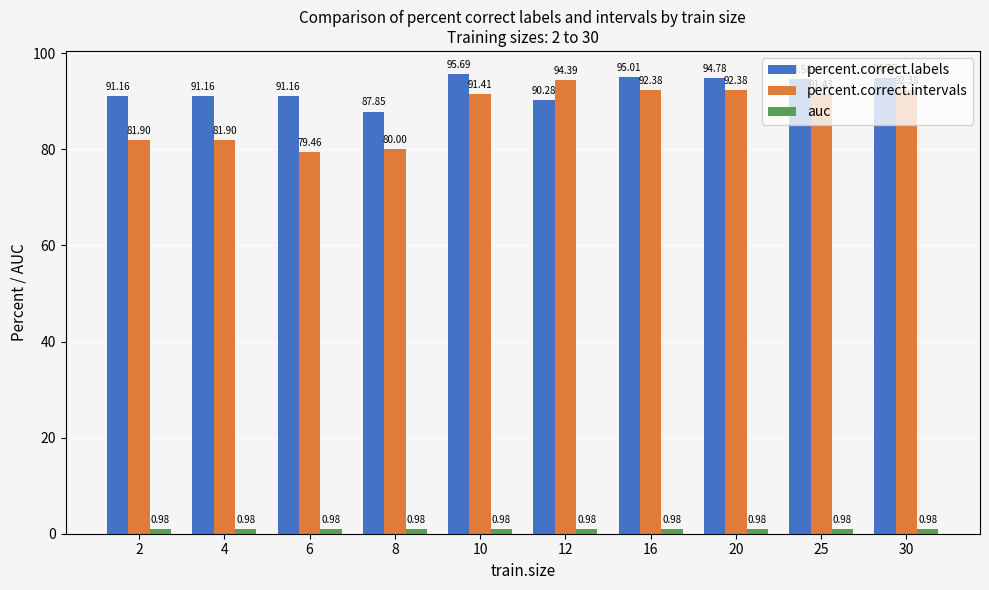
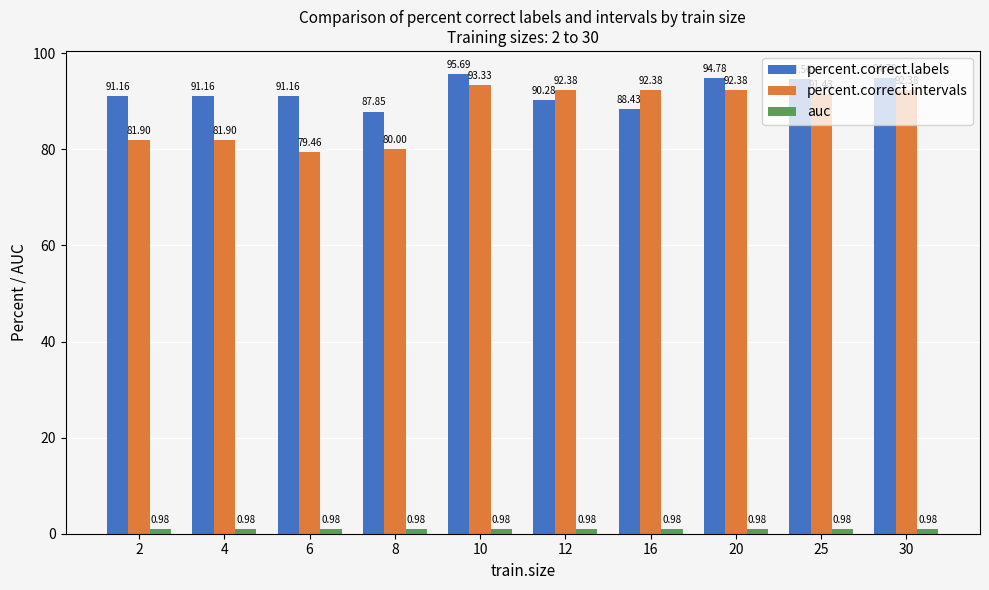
percent.correct.intervals, 10: 91.41 -> 93.33
percent.correct.intervals, 12: 94.39 -> 92.38
percent.correct.labels, 16: 95.01 -> 88.43
